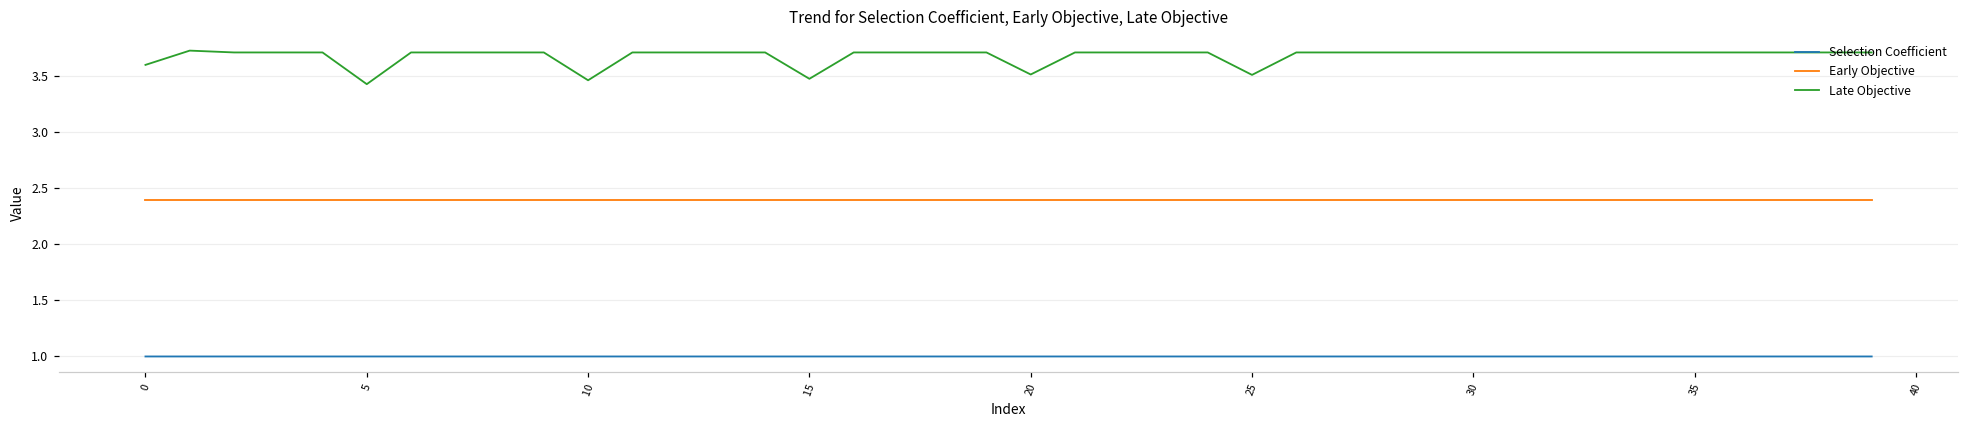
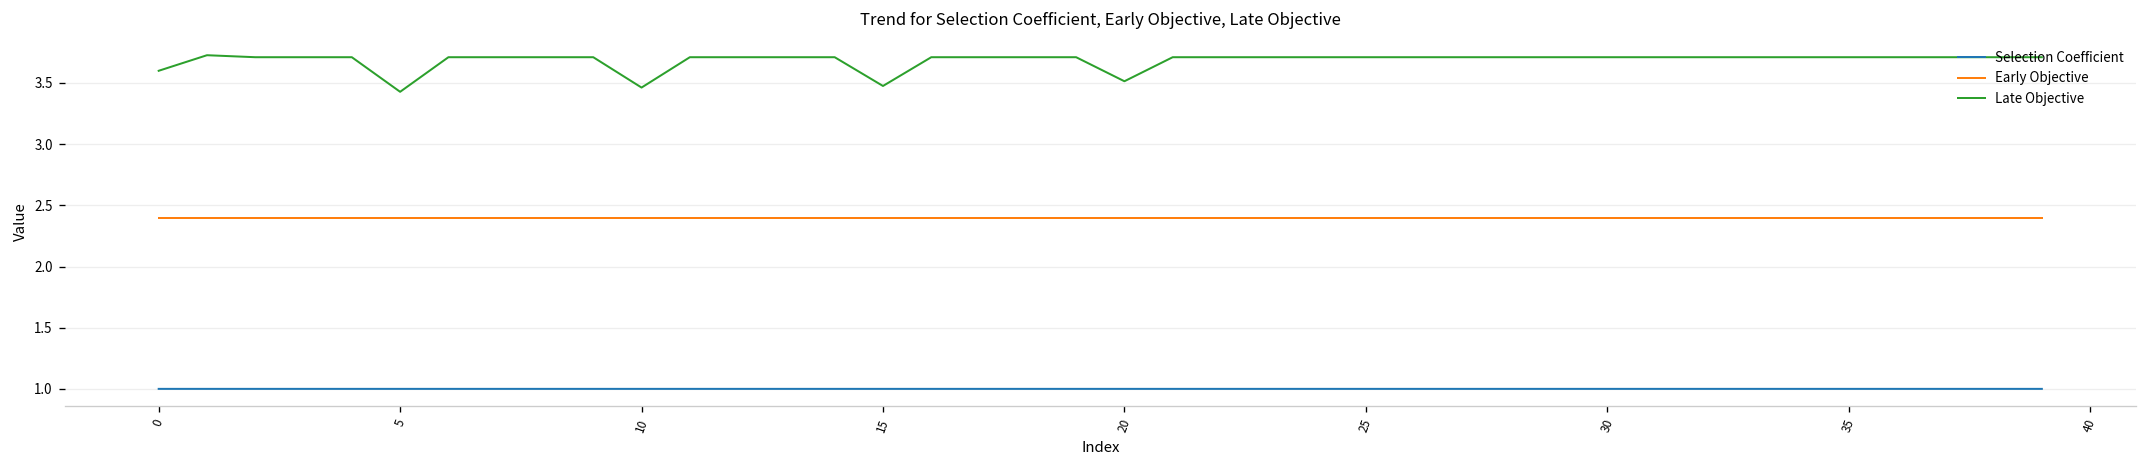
Late Objective, 25: 3.51 -> 3.71
